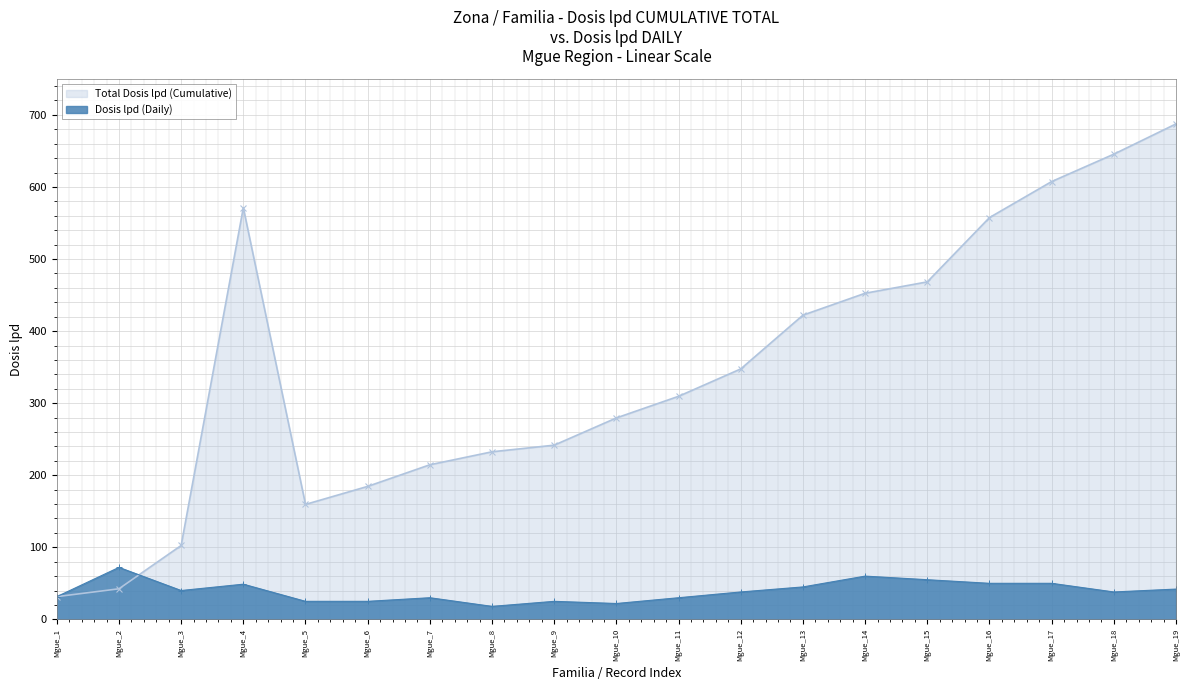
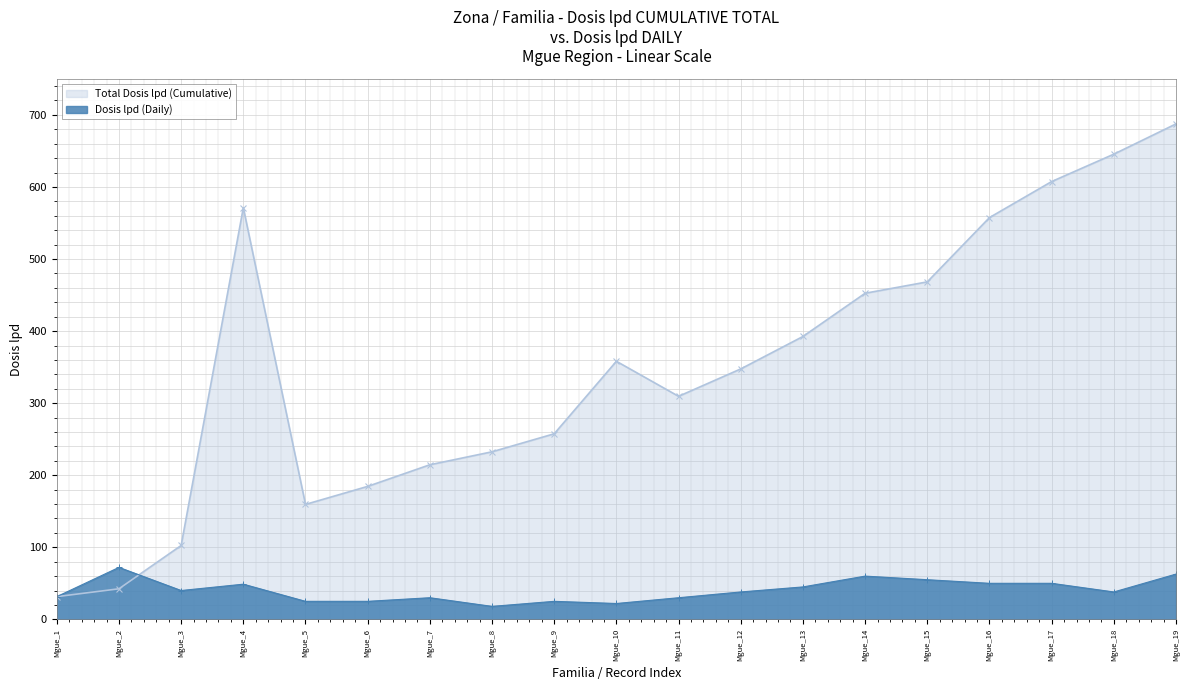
Total Dosis lpd (Cumulative), Mgue_9: 240 -> 260
Total Dosis lpd (Cumulative), Mgue_10: 280 -> 360
Total Dosis lpd (Cumulative), Mgue_13: 420 -> 390
Dosis lpd (Daily), Mgue_19: 40 -> 60
